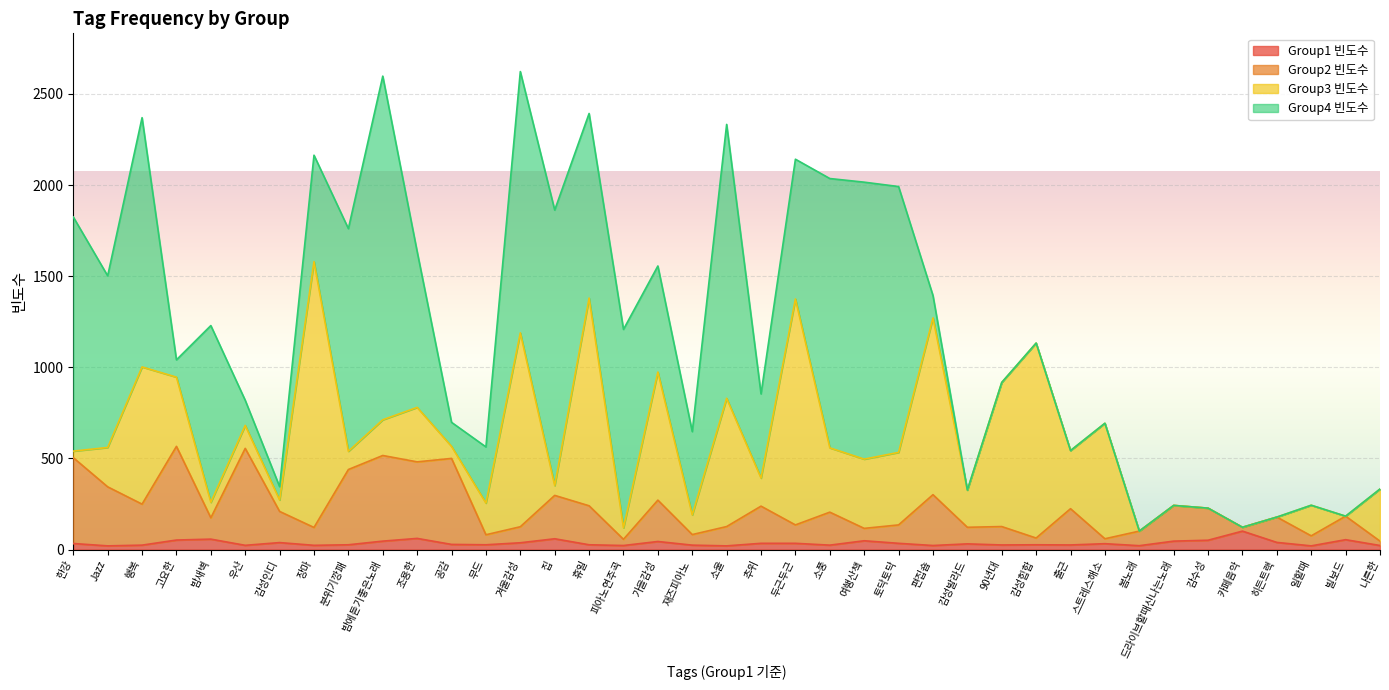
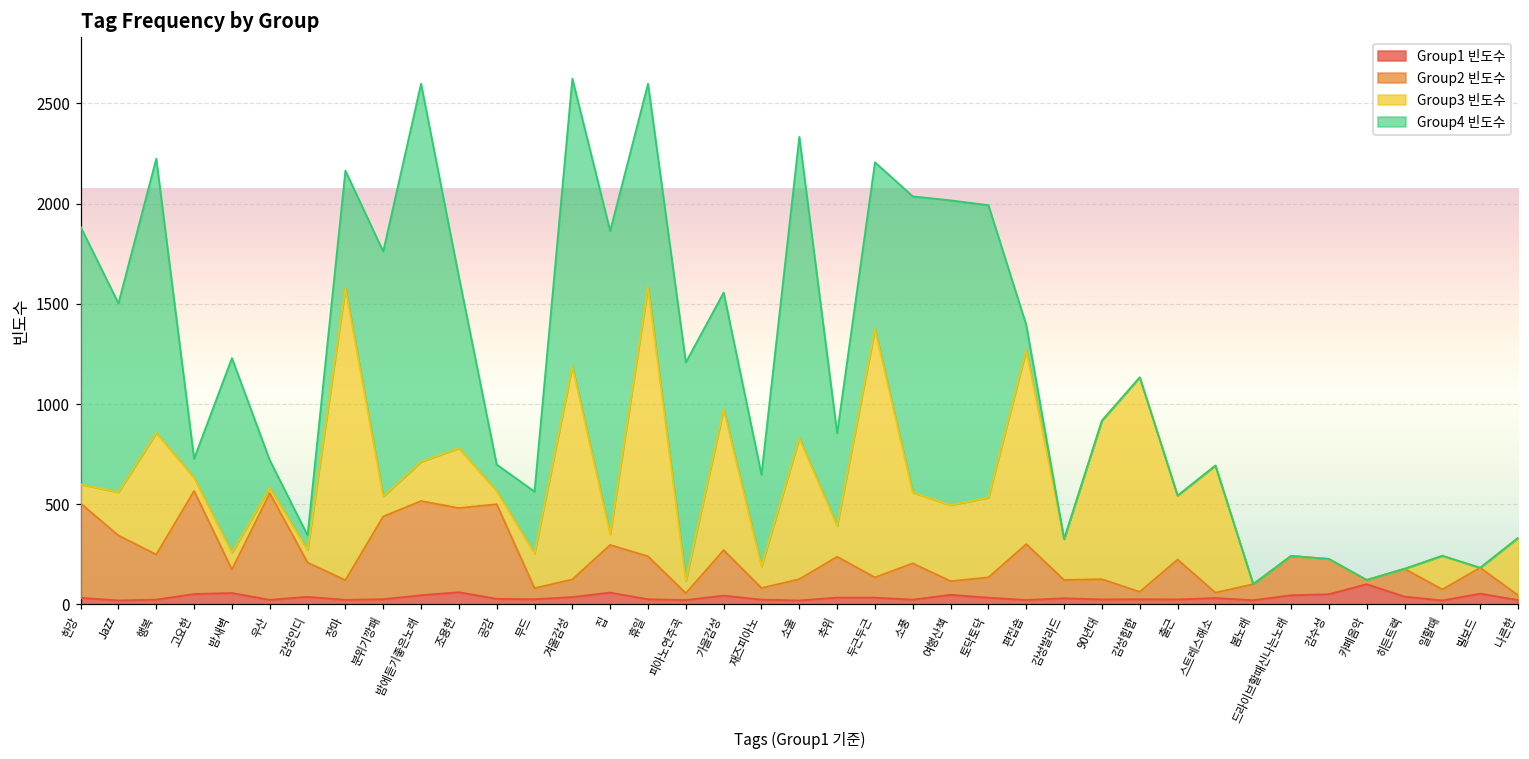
Group3 빈도수, 한강: 40 -> 100
Group3 빈도수, 행복: 750 -> 610
Group3 빈도수, 고요한: 380 -> 70
Group3 빈도수, 우산: 130 -> 30
Group3 빈도수, 휴일: 1140 -> 1350
Group4 빈도수, 두근두근: 770 -> 830
